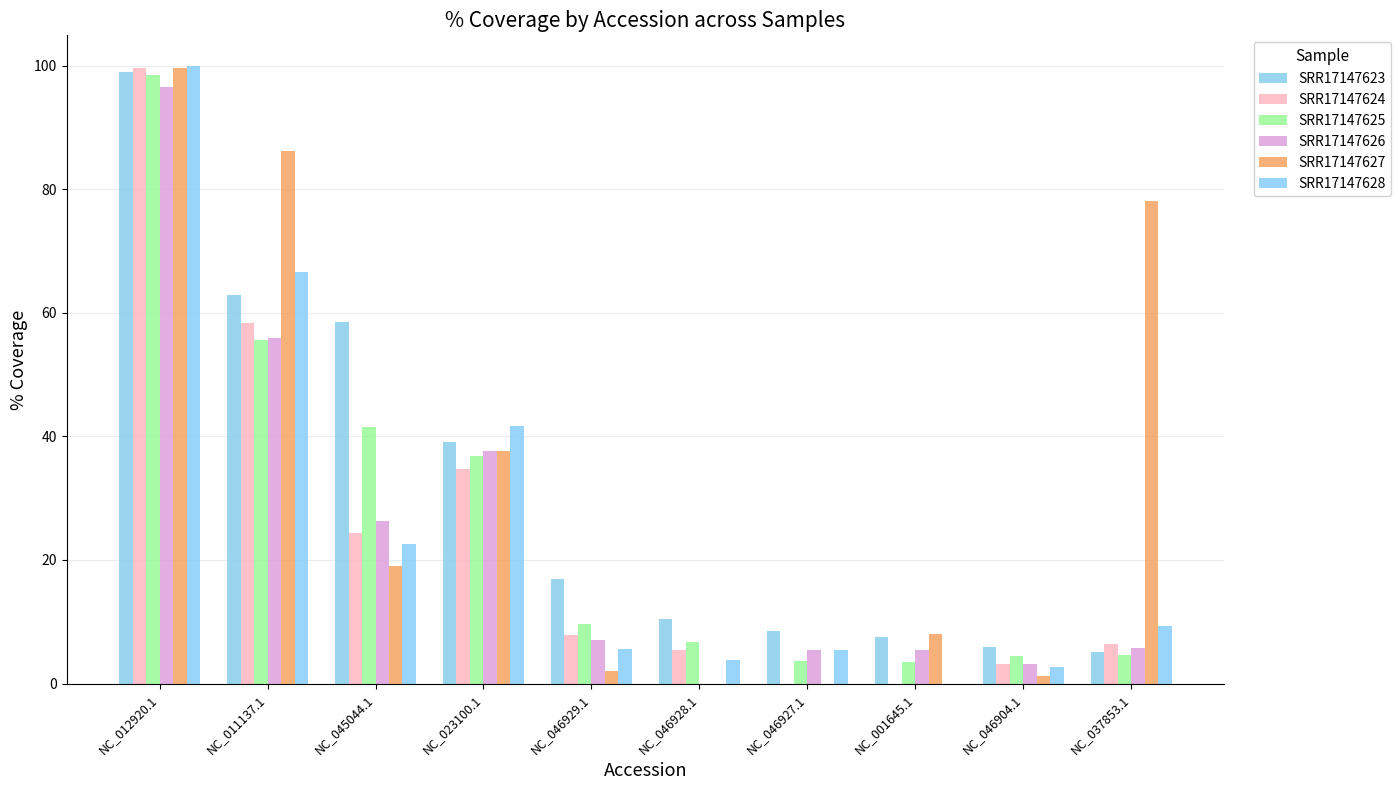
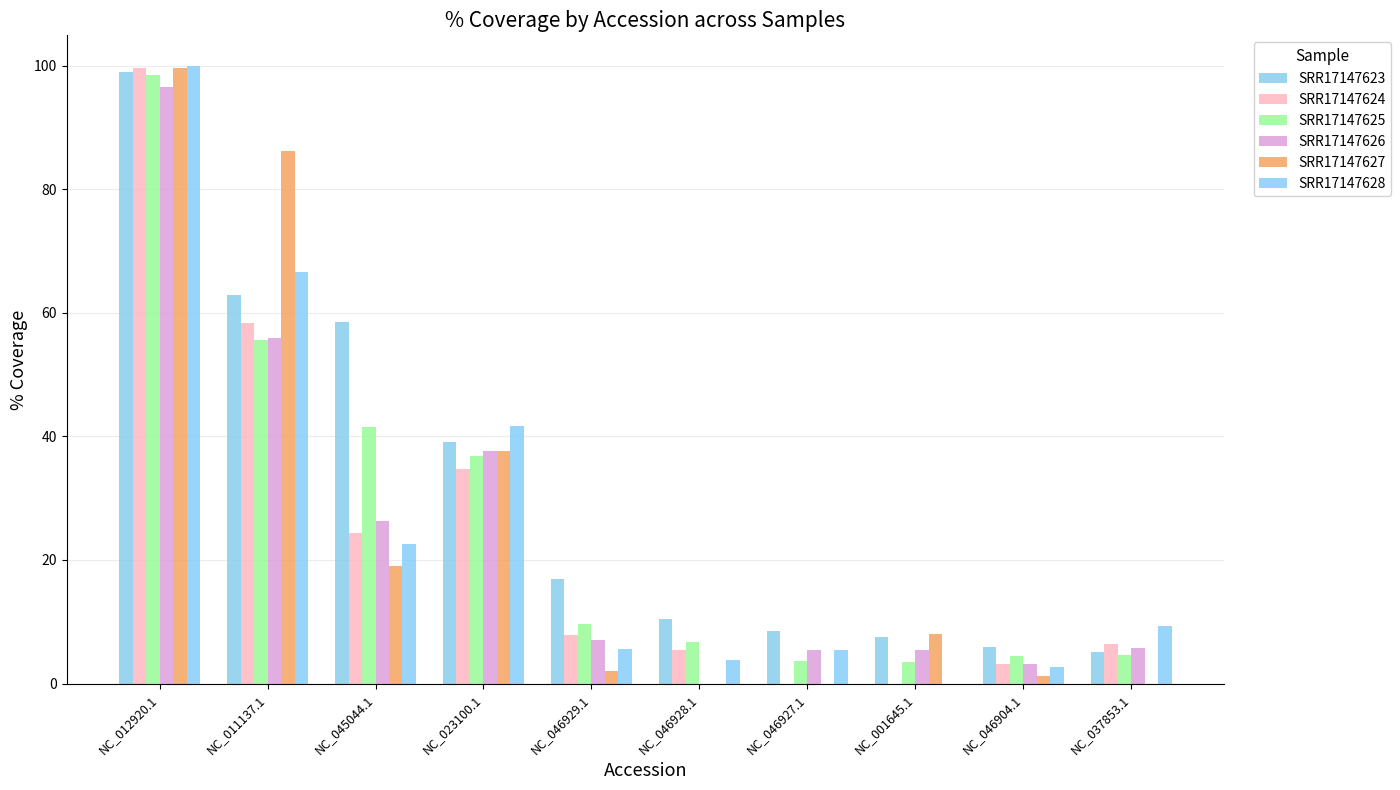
SRR17147627, NC_037853.1: 78 -> 0
